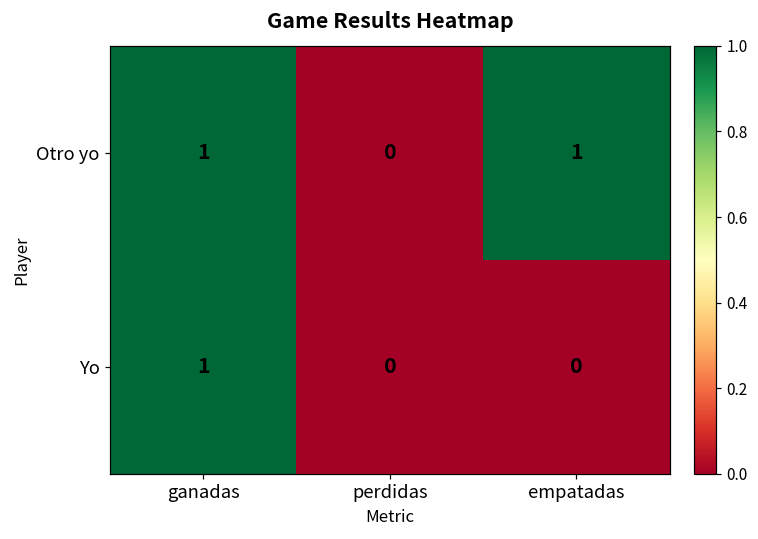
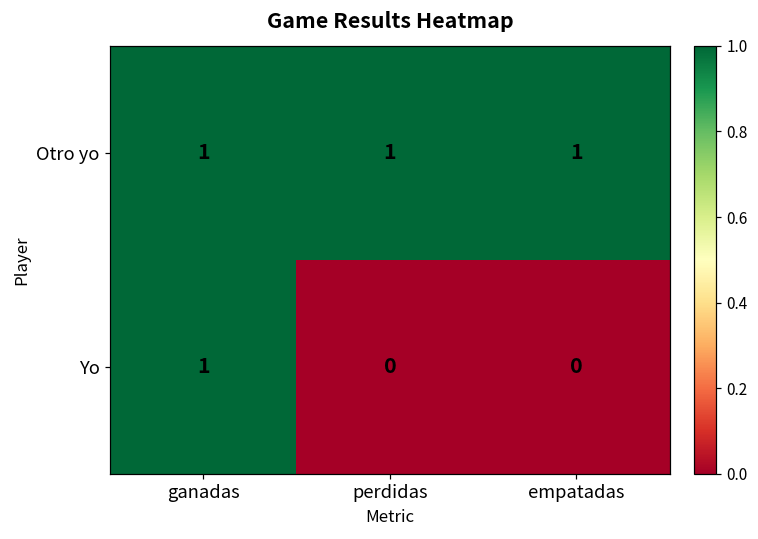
Otro yo, perdidas: 0 -> 1
